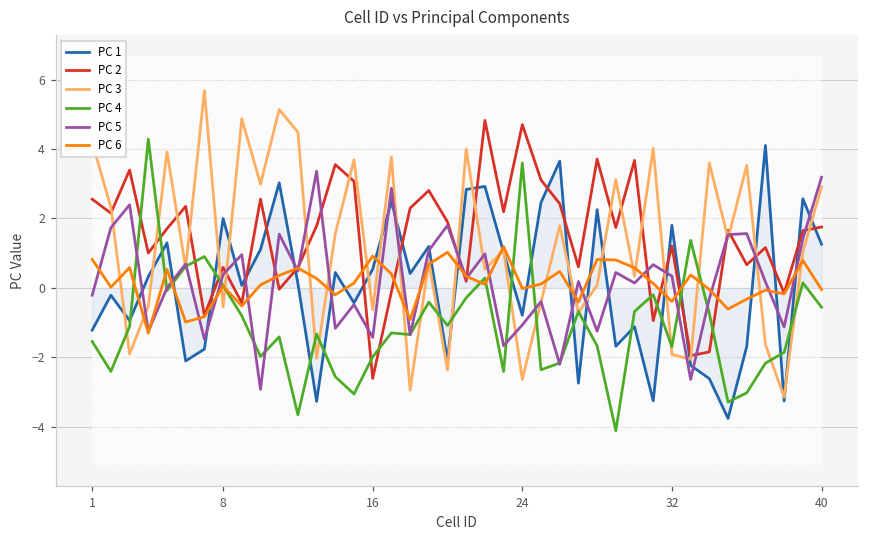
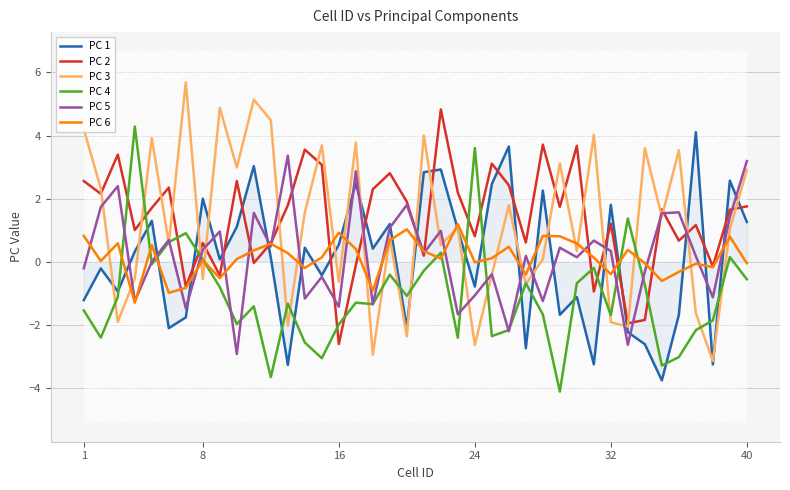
PC 2, 24: 4.7 -> 0.8
